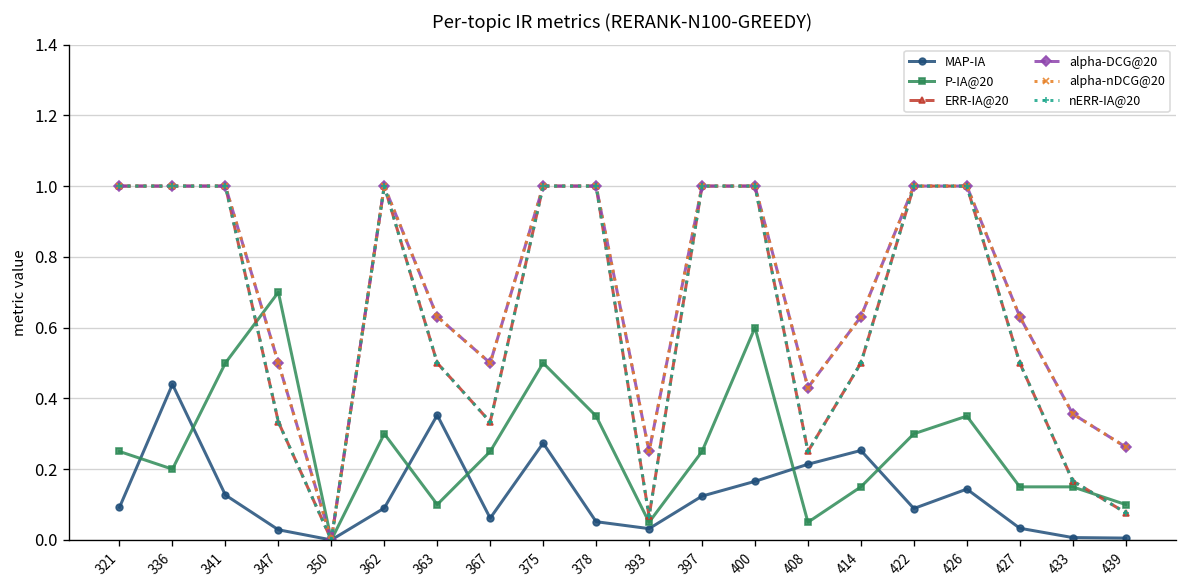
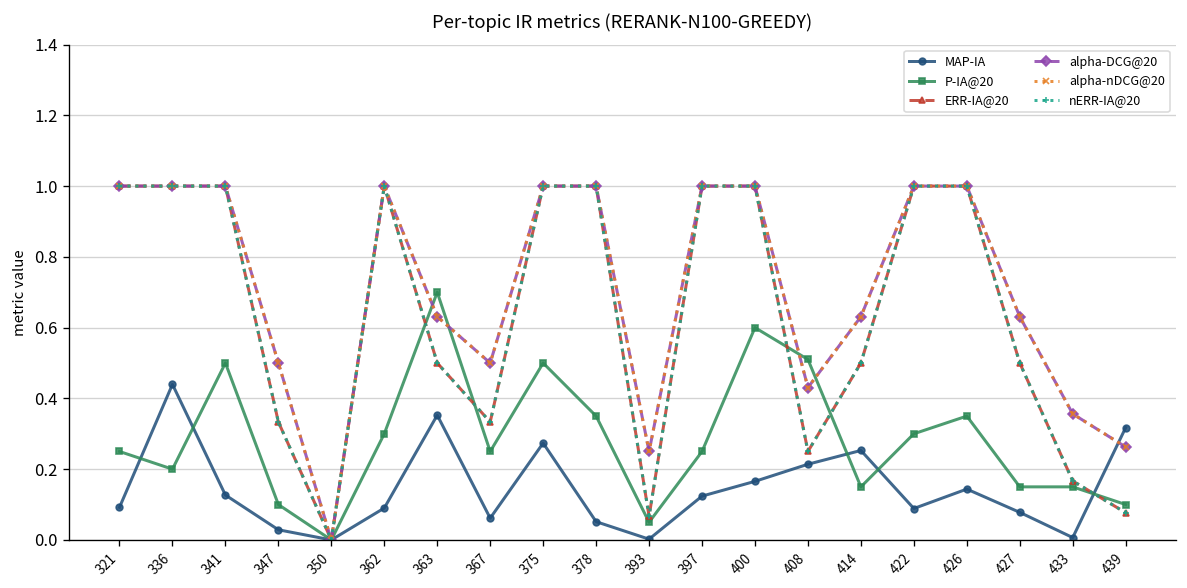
P-IA@20, 347: 0.7 -> 0.1
P-IA@20, 363: 0.1 -> 0.7
MAP-IA, 393: 0.03 -> 0.00
P-IA@20, 408: 0.05 -> 0.51
MAP-IA, 427: 0.03 -> 0.08
MAP-IA, 439: 0.01 -> 0.32
